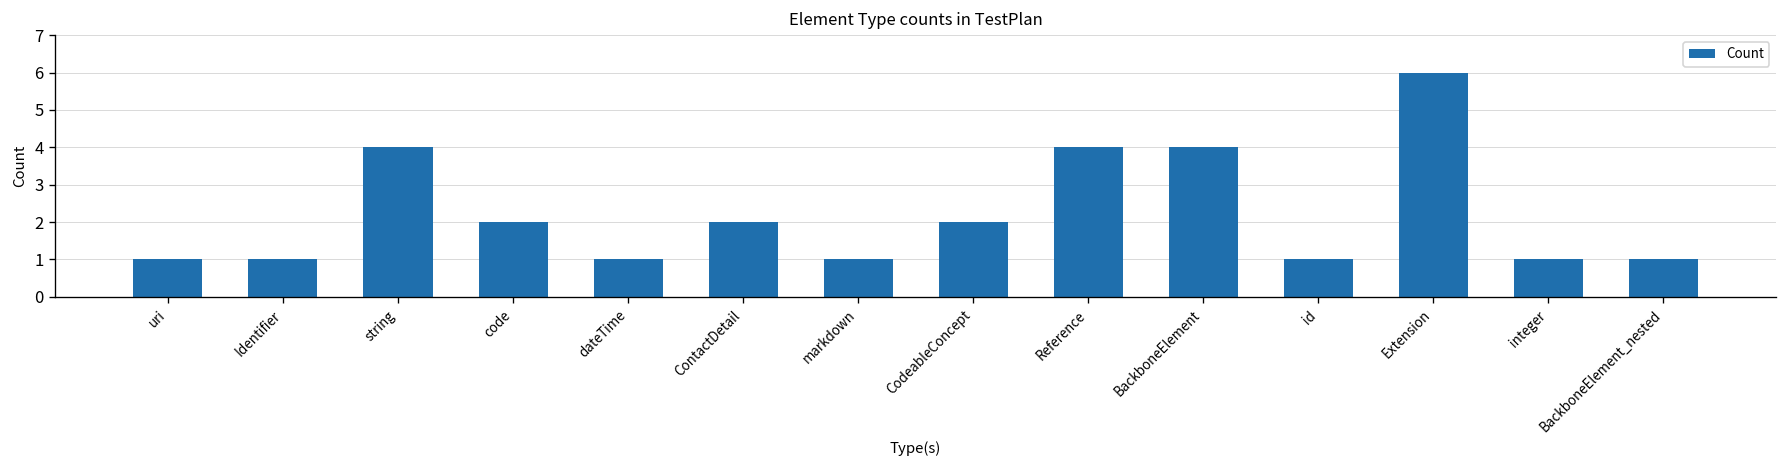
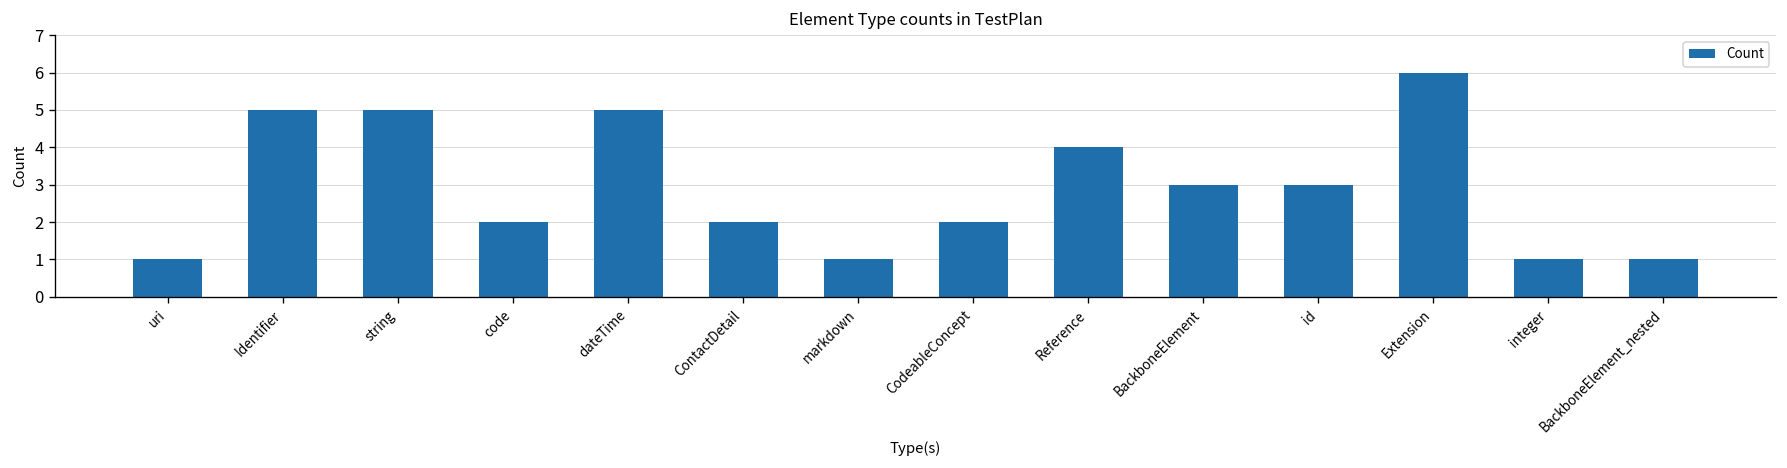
Identifier: 1 -> 5
string: 4 -> 5
dateTime: 1 -> 5
BackboneElement: 4 -> 3
id: 1 -> 3
